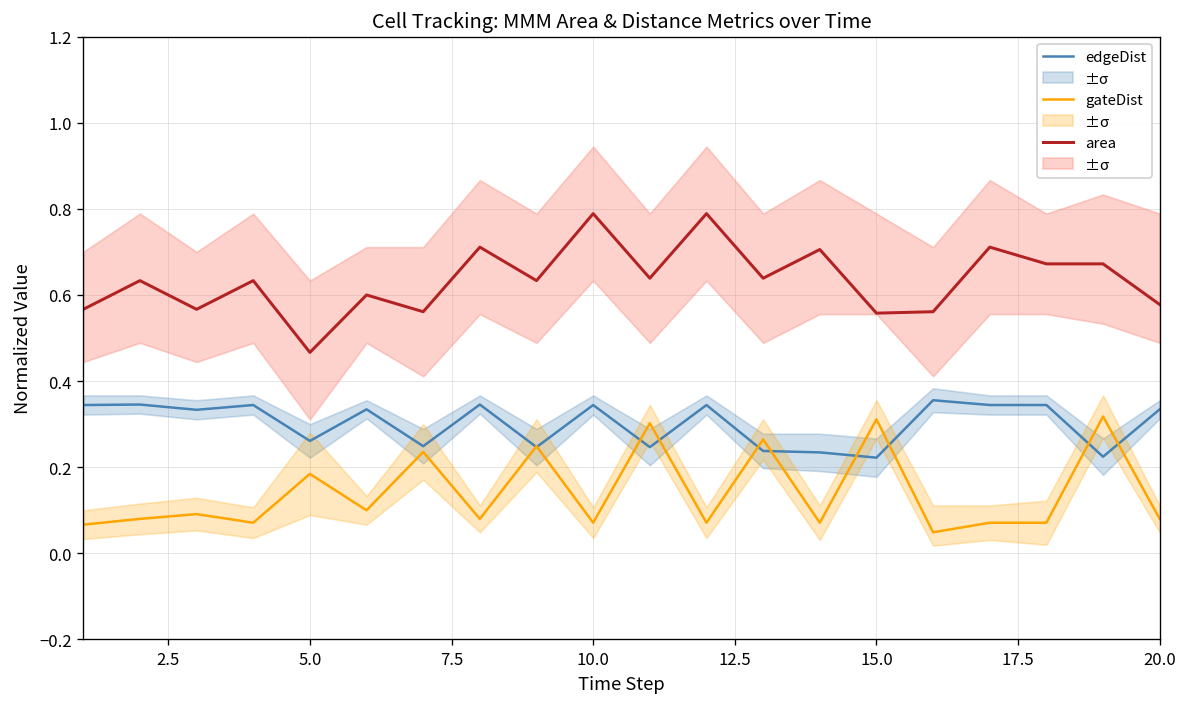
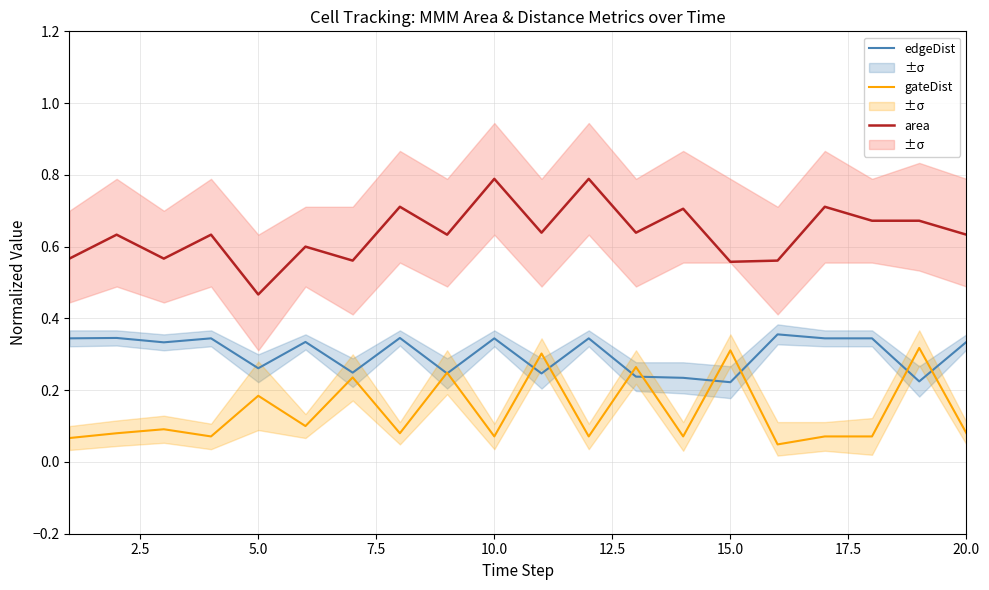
area, 20.0: 0.58 -> 0.63
